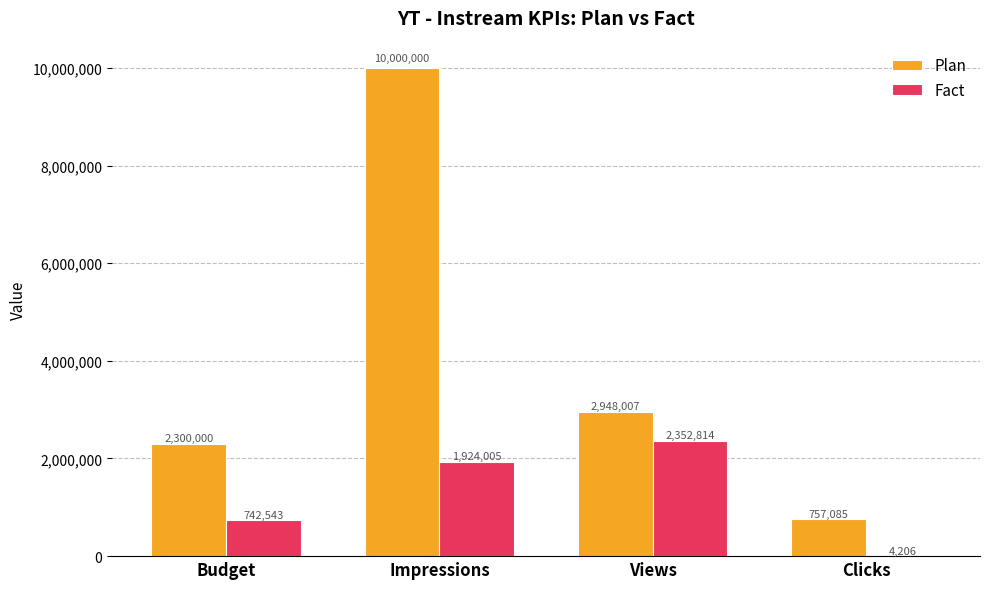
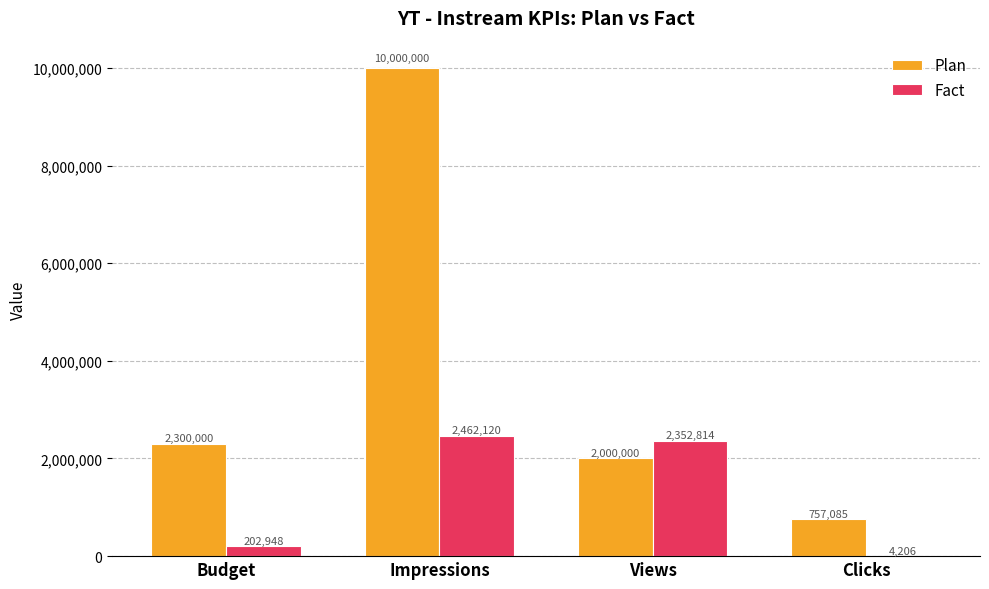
Fact, Budget: 742,543 -> 202,948
Fact, Impressions: 1,924,005 -> 2,462,120
Plan, Views: 2,948,007 -> 2,000,000
